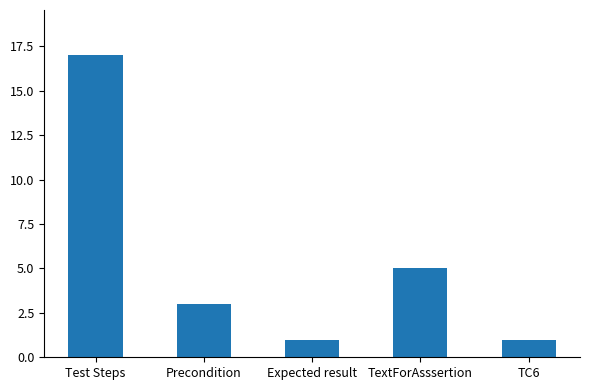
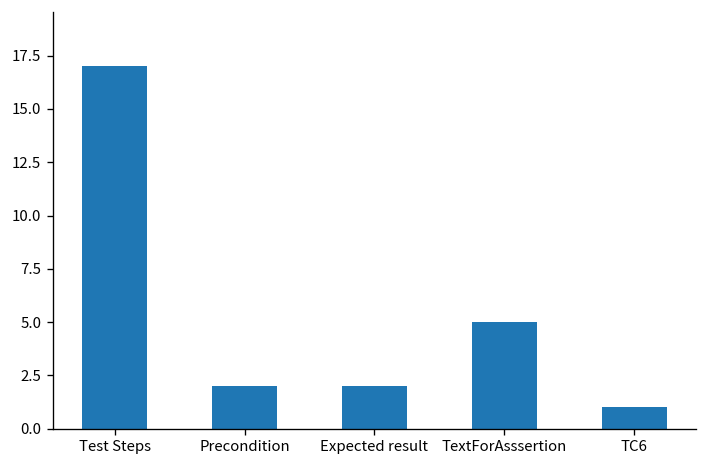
Precondition: 3 -> 2
Expected result: 1 -> 2
